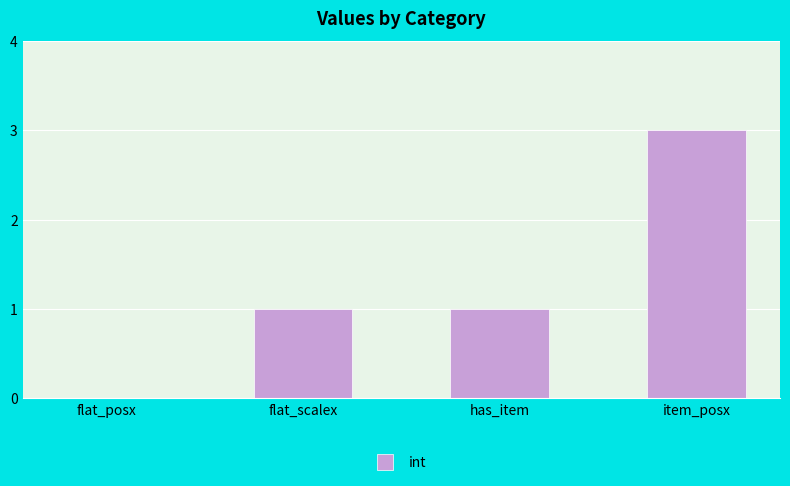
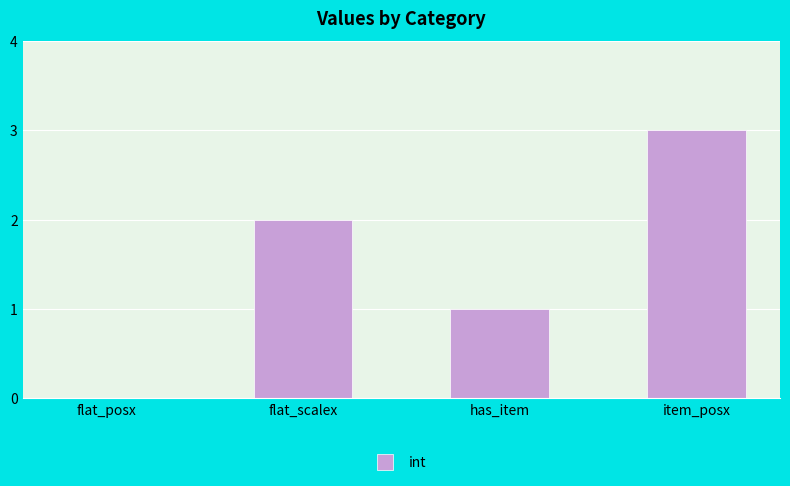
flat_scalex: 1 -> 2
